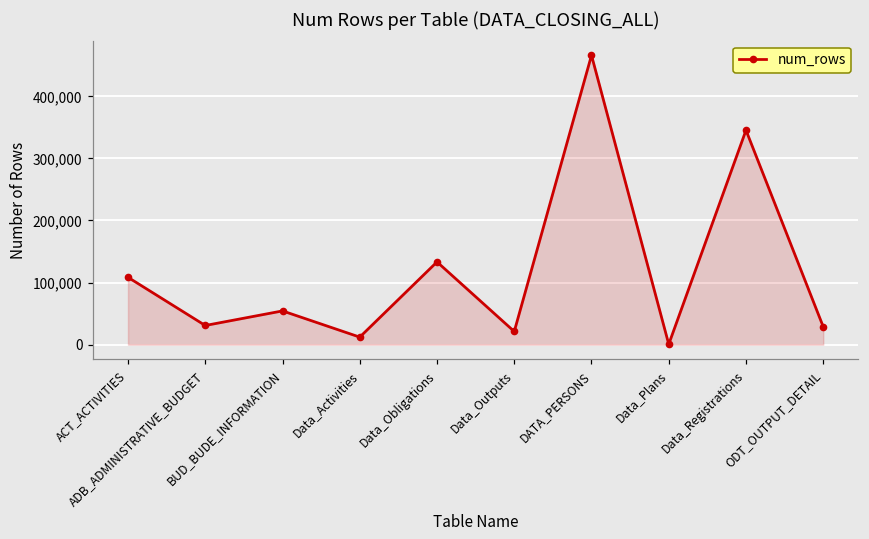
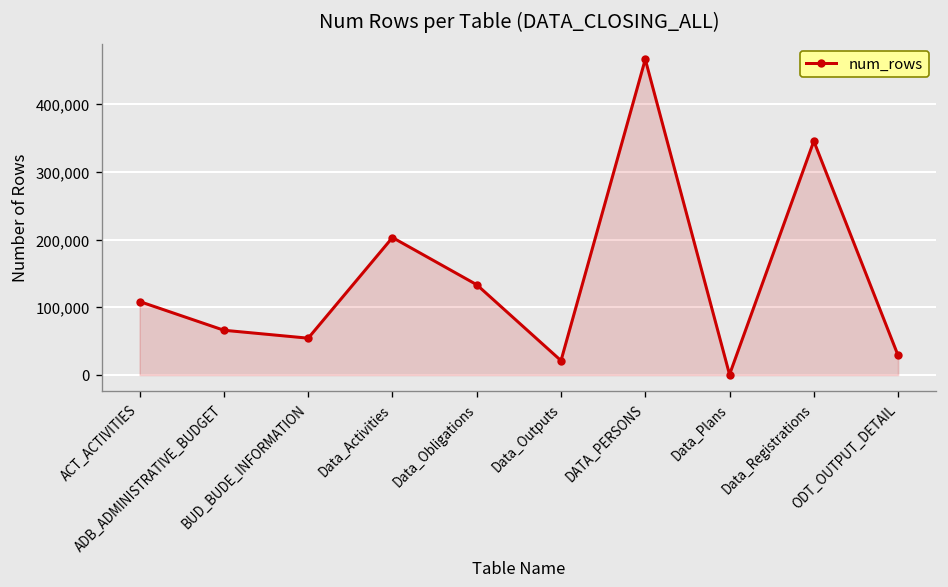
ADB_ADMINISTRATIVE_BUDGET: 30,000 -> 70,000
Data_Activities: 10,000 -> 200,000
